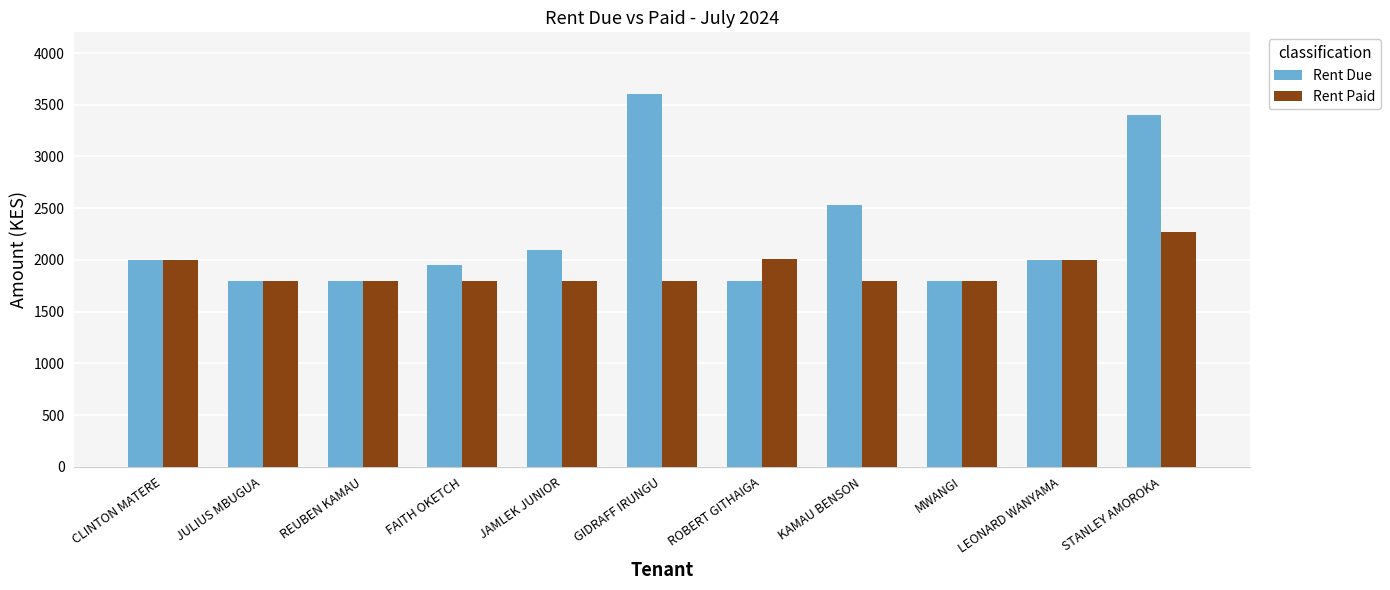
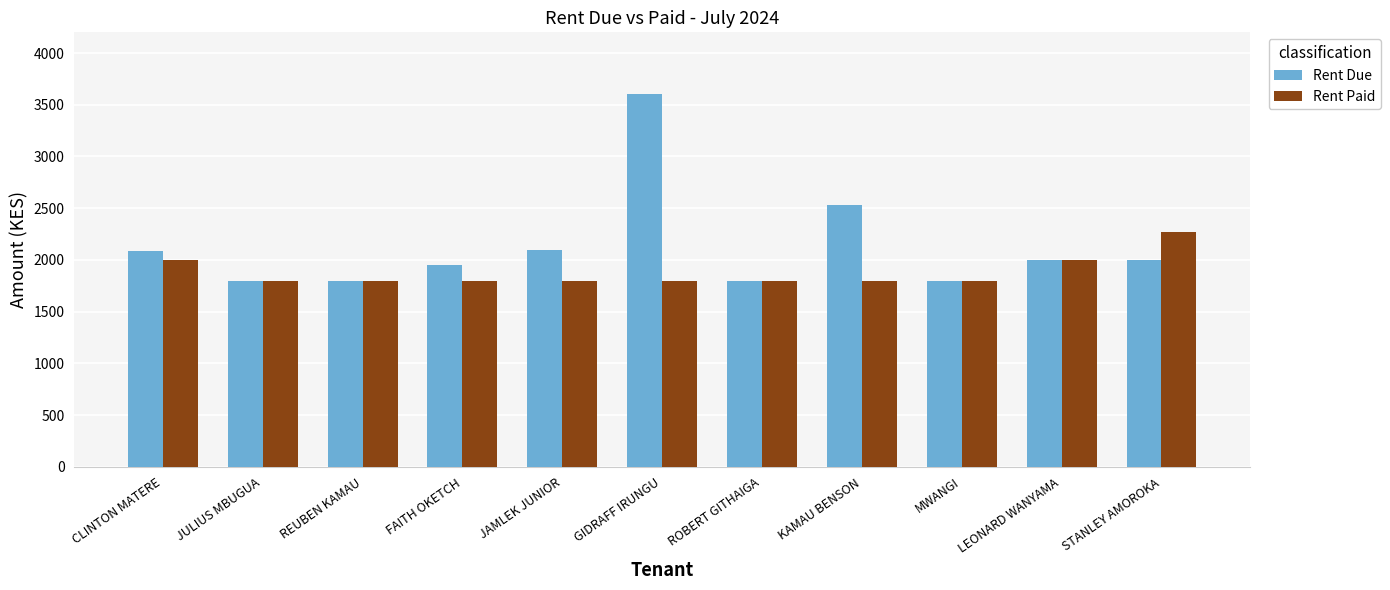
Rent Due, CLINTON MATERE: 2000 -> 2090
Rent Paid, ROBERT GITHAIGA: 2010 -> 1800
Rent Due, STANLEY AMOROKA: 3410 -> 2000
